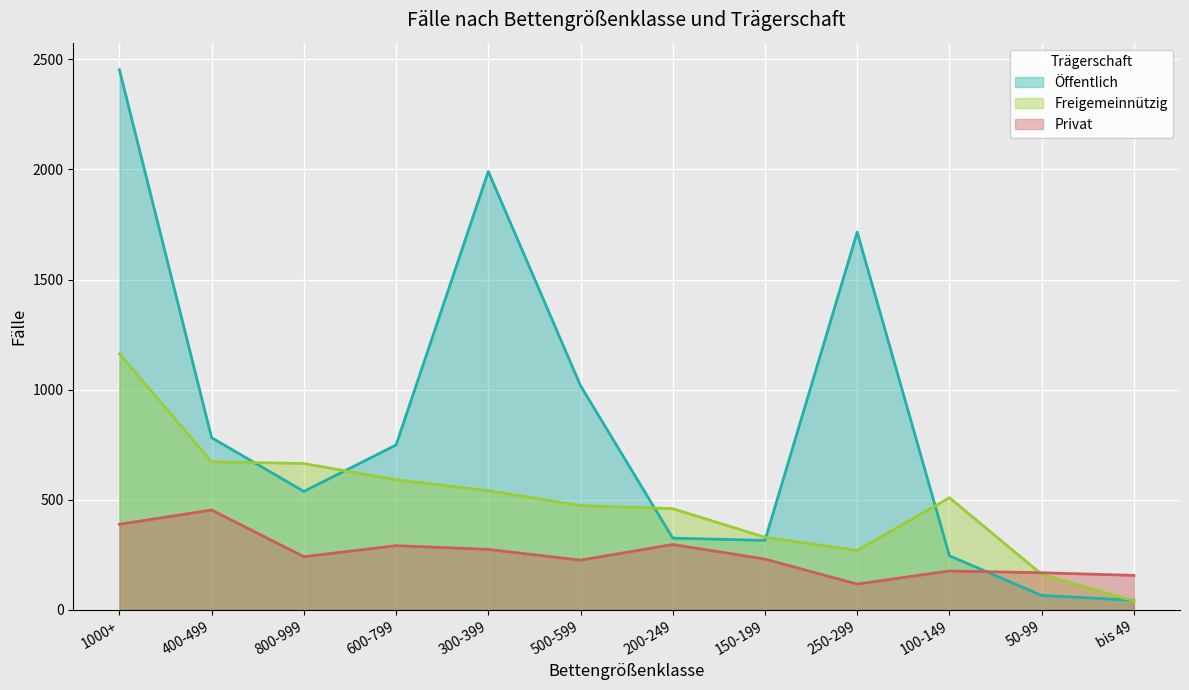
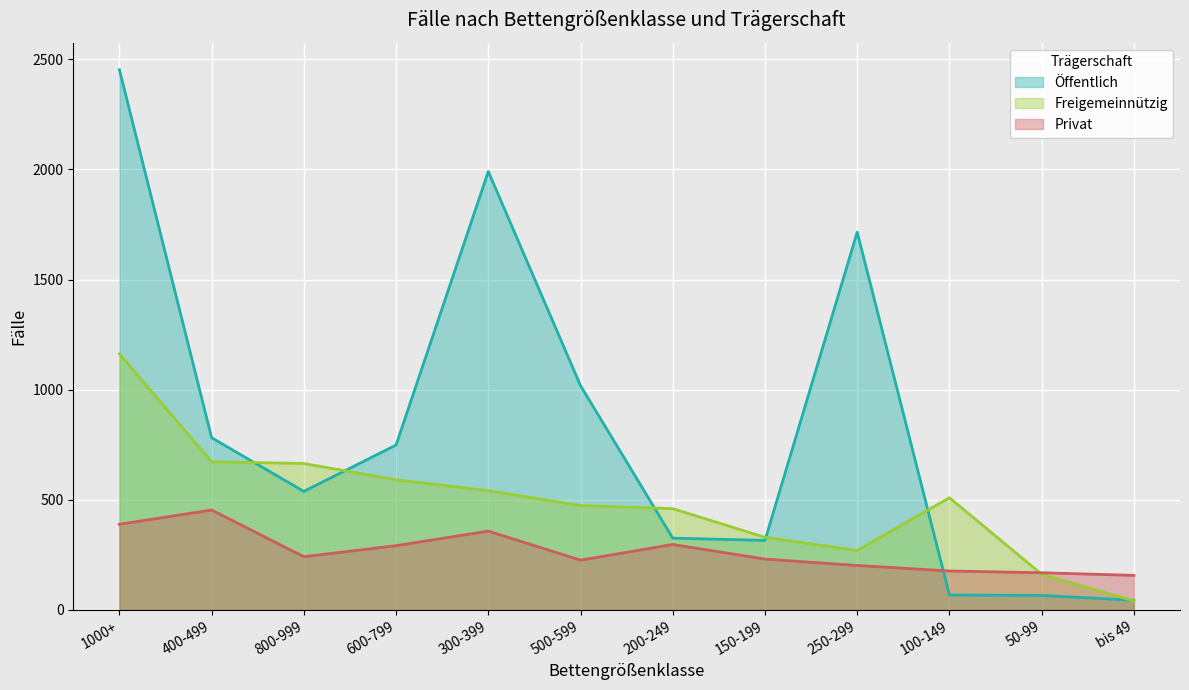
Privat, 300-399: 280 -> 360
Privat, 250-299: 120 -> 200
Öffentlich, 100-149: 250 -> 70
